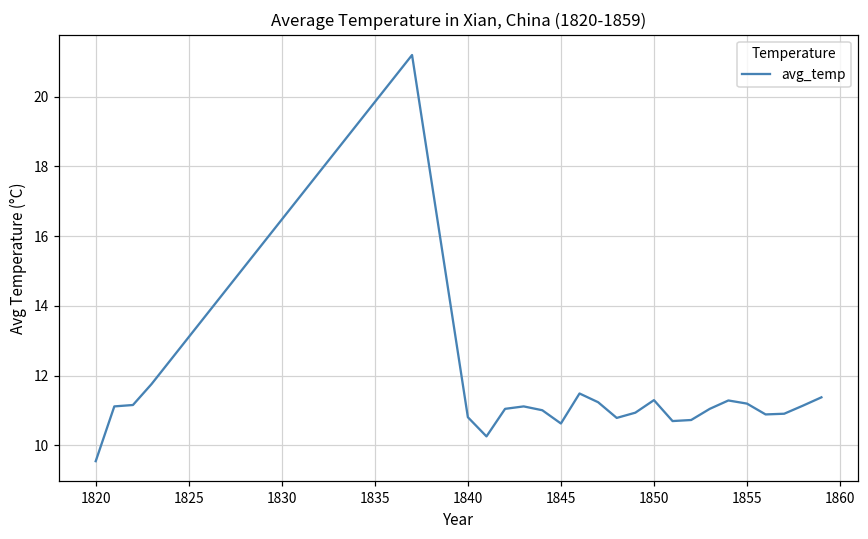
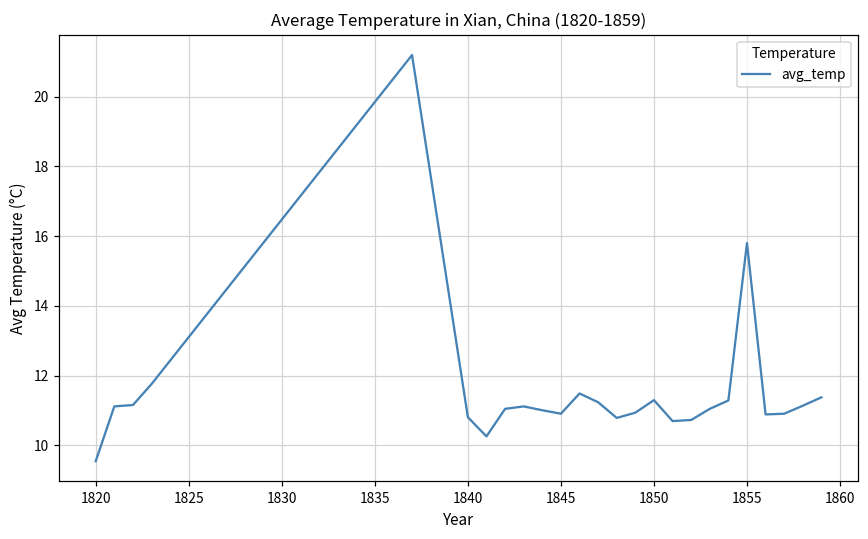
1845: 10.6 -> 10.9
1855: 11.2 -> 15.8
